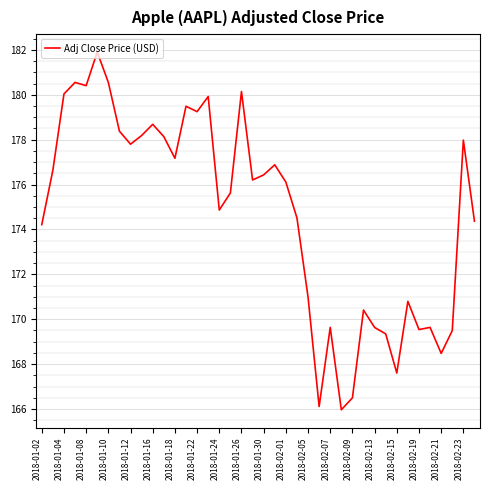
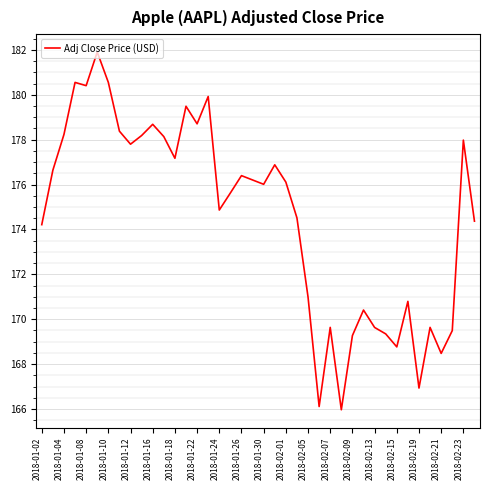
2018-01-04: 180.0 -> 178.2
2018-01-22: 179.2 -> 178.7
2018-01-26: 180.1 -> 176.4
2018-01-30: 176.4 -> 176.0
2018-02-09: 166.5 -> 169.3
2018-02-15: 167.6 -> 168.8
2018-02-19: 169.5 -> 166.9
